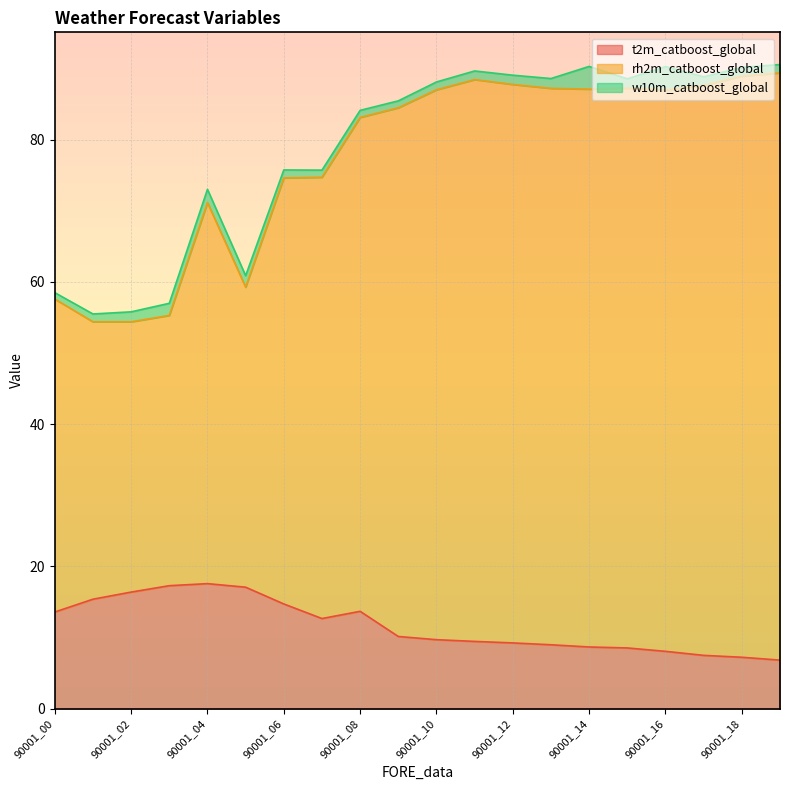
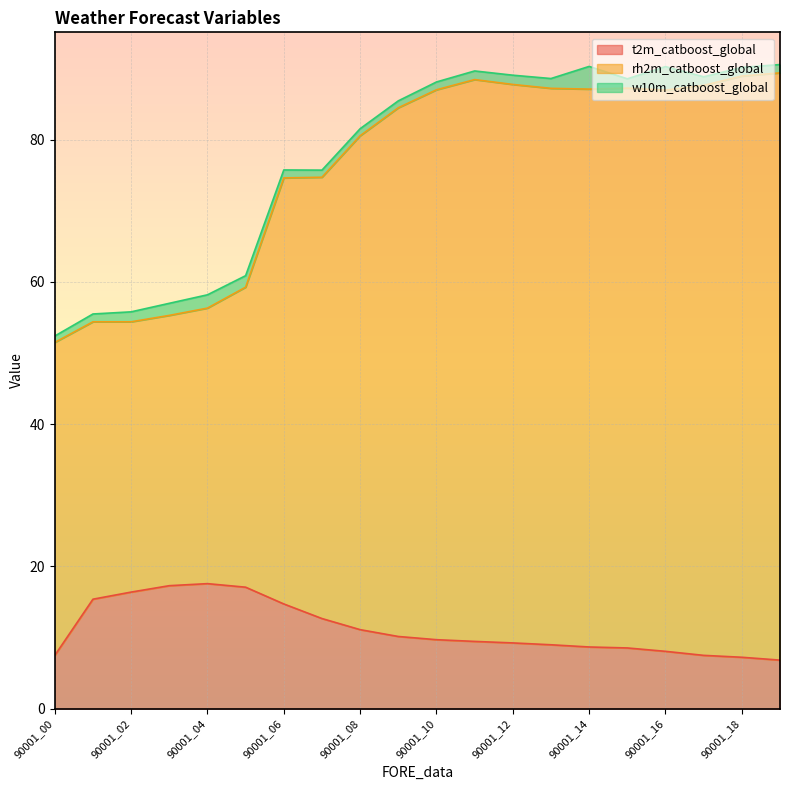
t2m_catboost_global, 90001_00: 14 -> 8
rh2m_catboost_global, 90001_04: 54 -> 39
t2m_catboost_global, 90001_08: 14 -> 11
